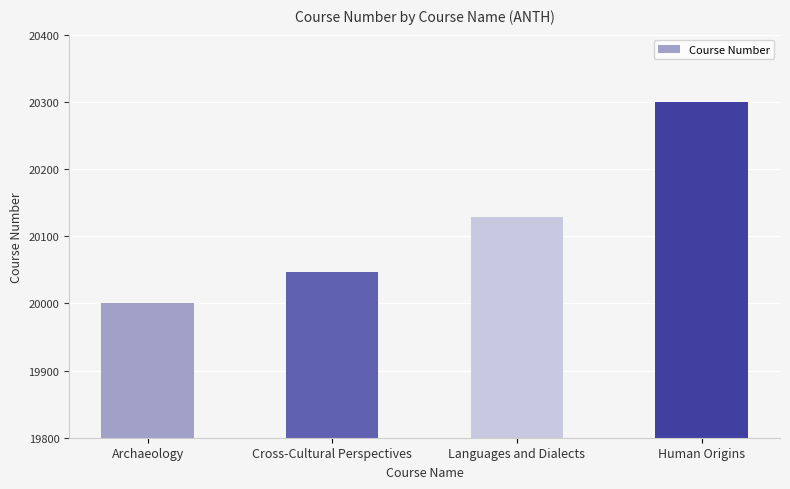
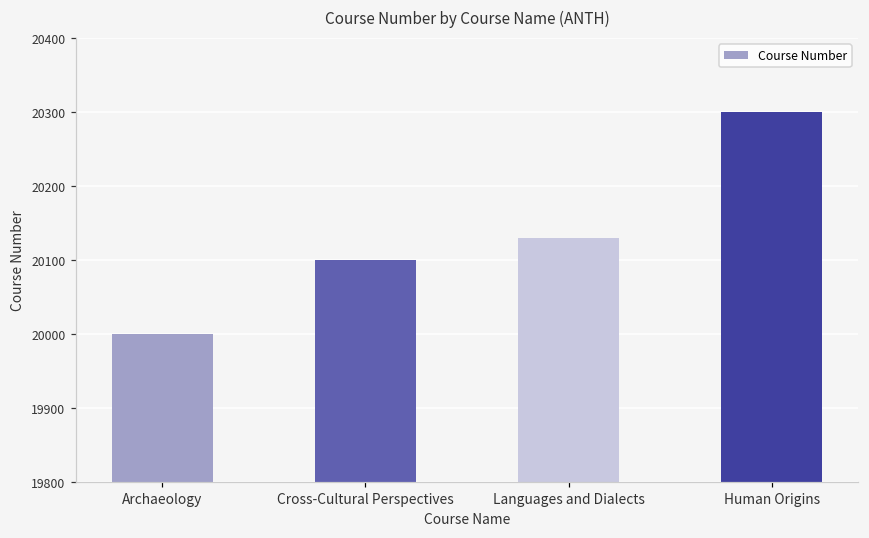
Cross-Cultural Perspectives: 20050 -> 20100
